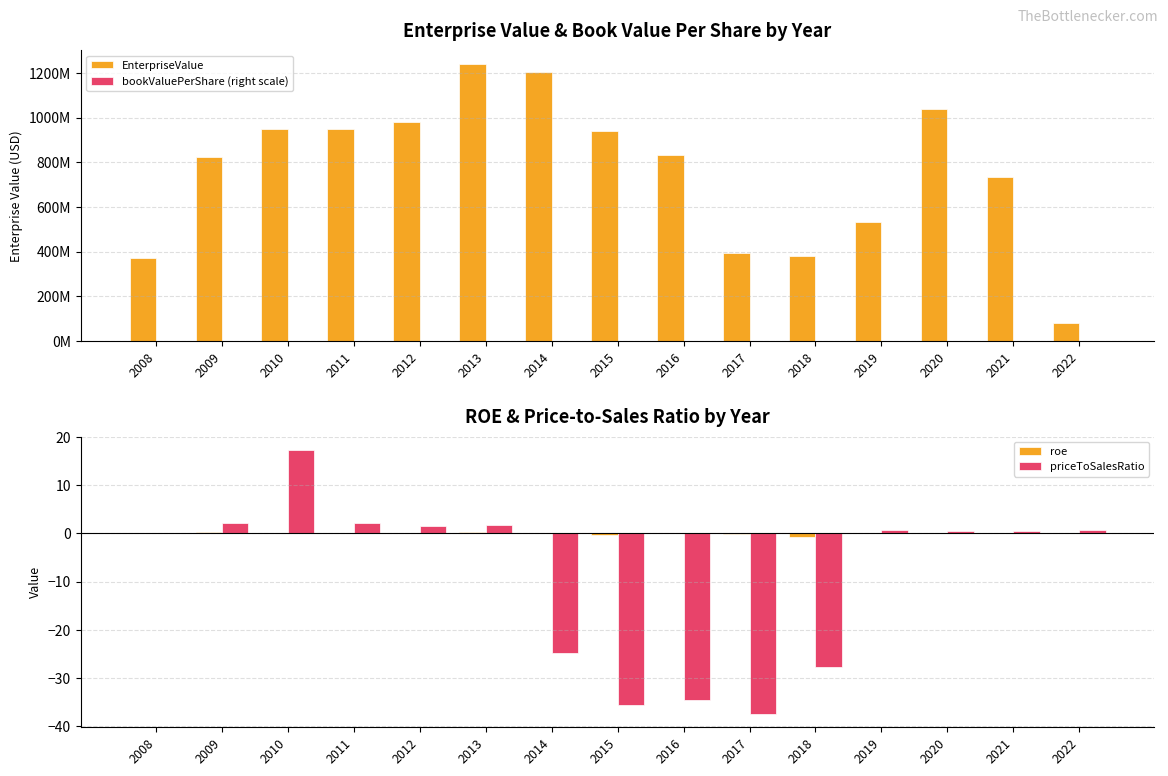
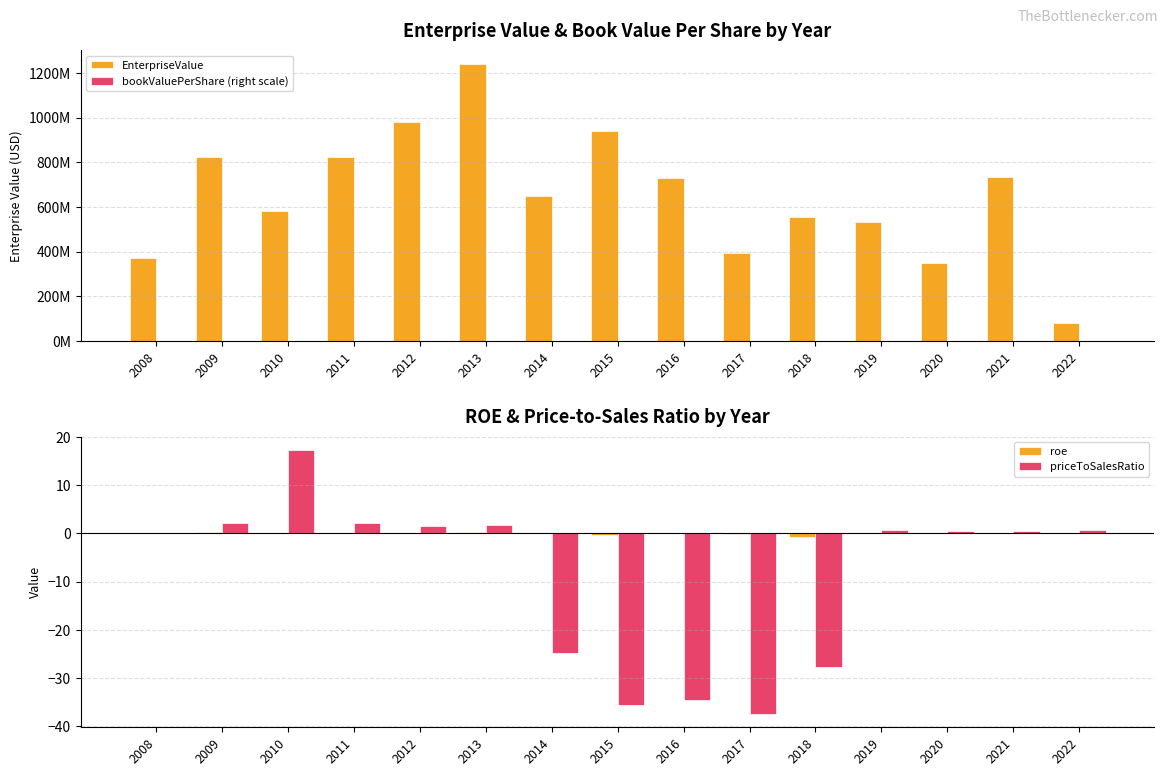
Enterprise Value & Book Value Per Share by Year, EnterpriseValue, 2010: 950000000 -> 580000000
Enterprise Value & Book Value Per Share by Year, EnterpriseValue, 2011: 950000000 -> 820000000
Enterprise Value & Book Value Per Share by Year, EnterpriseValue, 2014: 1200000000 -> 650000000
Enterprise Value & Book Value Per Share by Year, EnterpriseValue, 2016: 830000000 -> 730000000
Enterprise Value & Book Value Per Share by Year, EnterpriseValue, 2018: 380000000 -> 550000000
Enterprise Value & Book Value Per Share by Year, EnterpriseValue, 2020: 1040000000 -> 350000000
